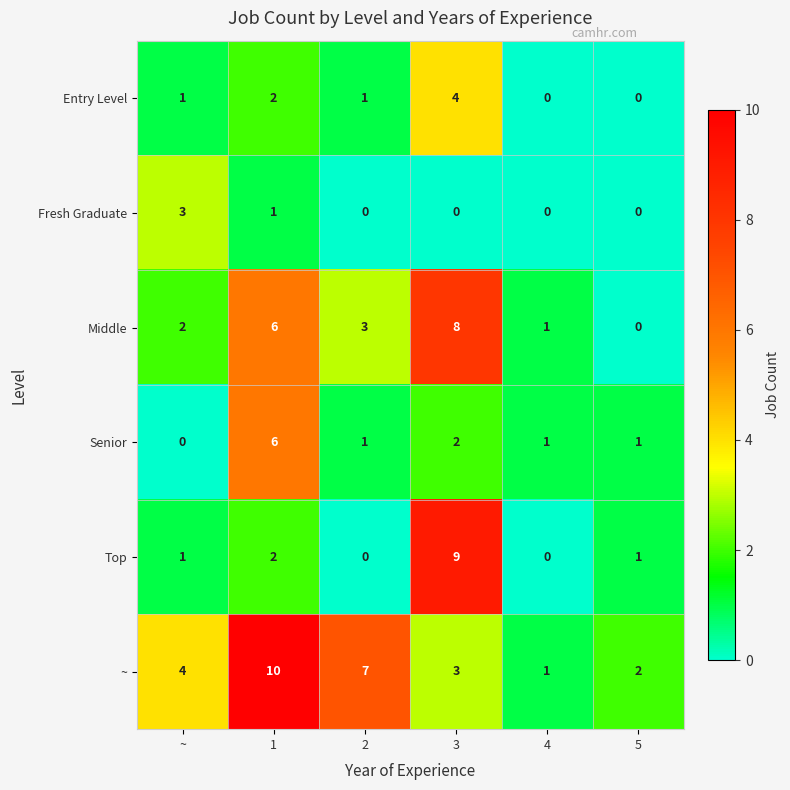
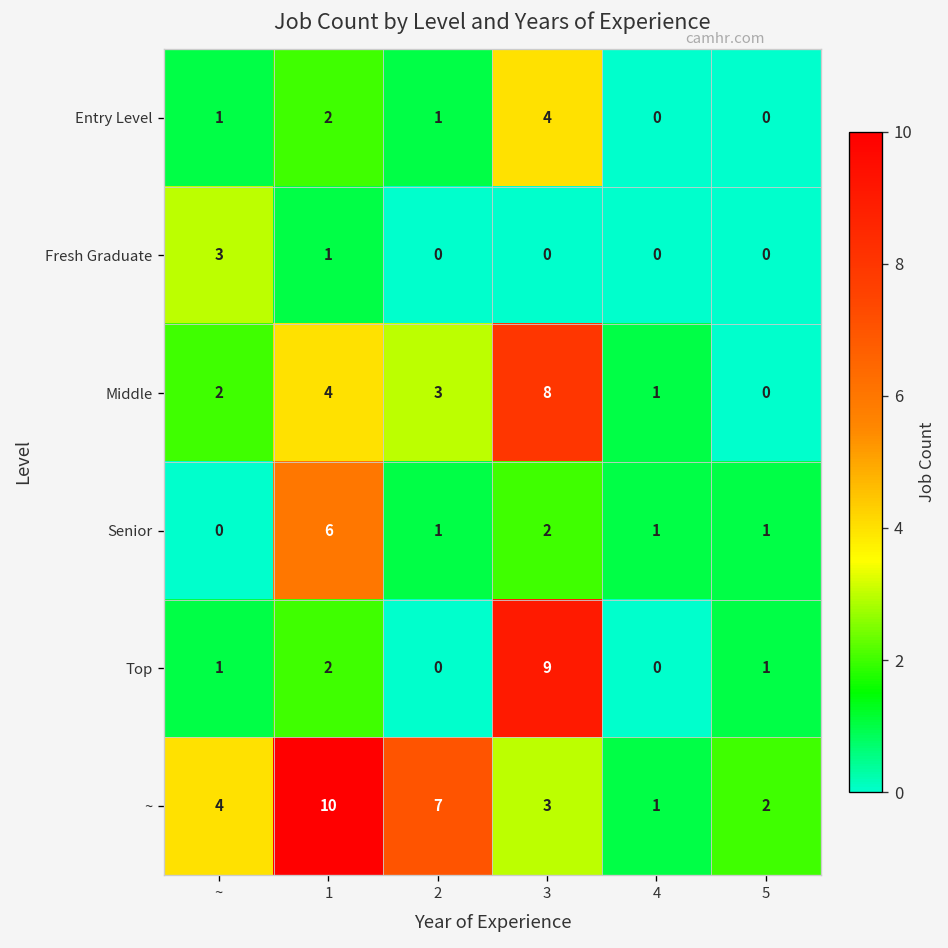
Middle, 1: 6 -> 4
